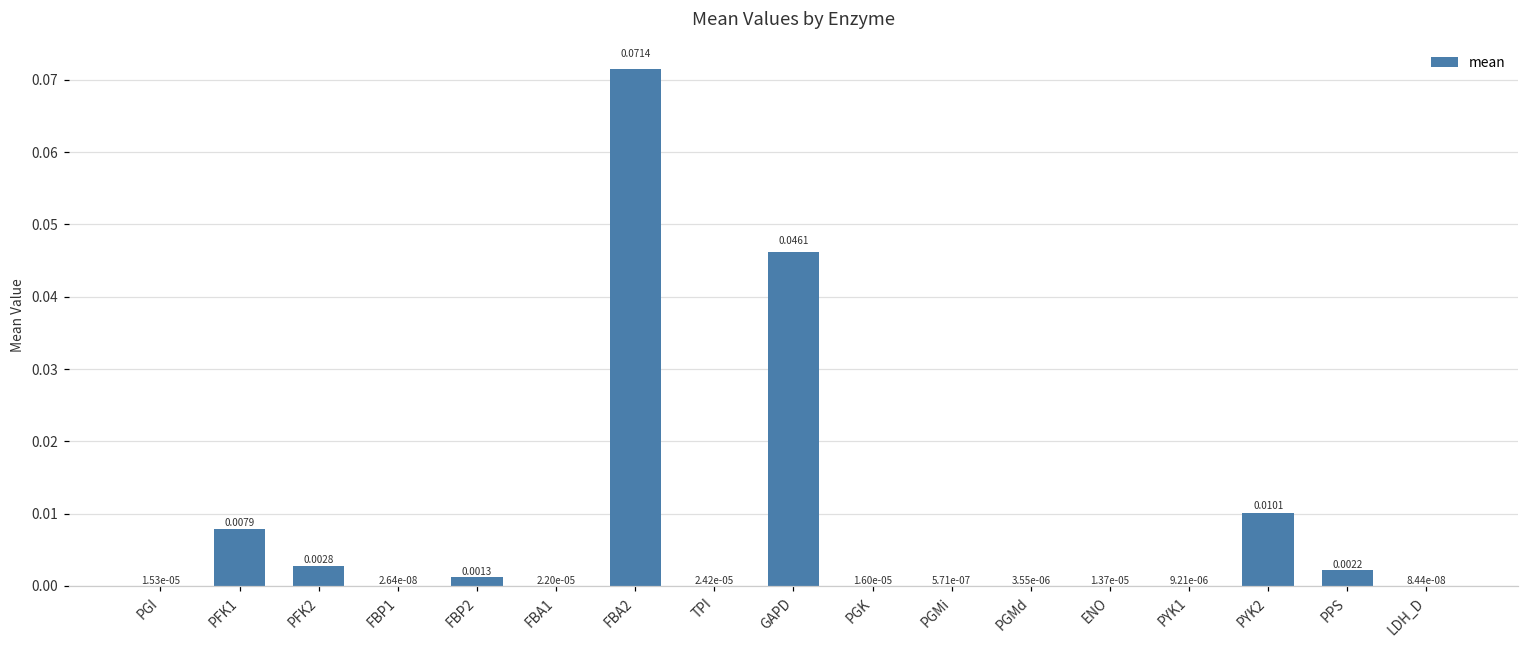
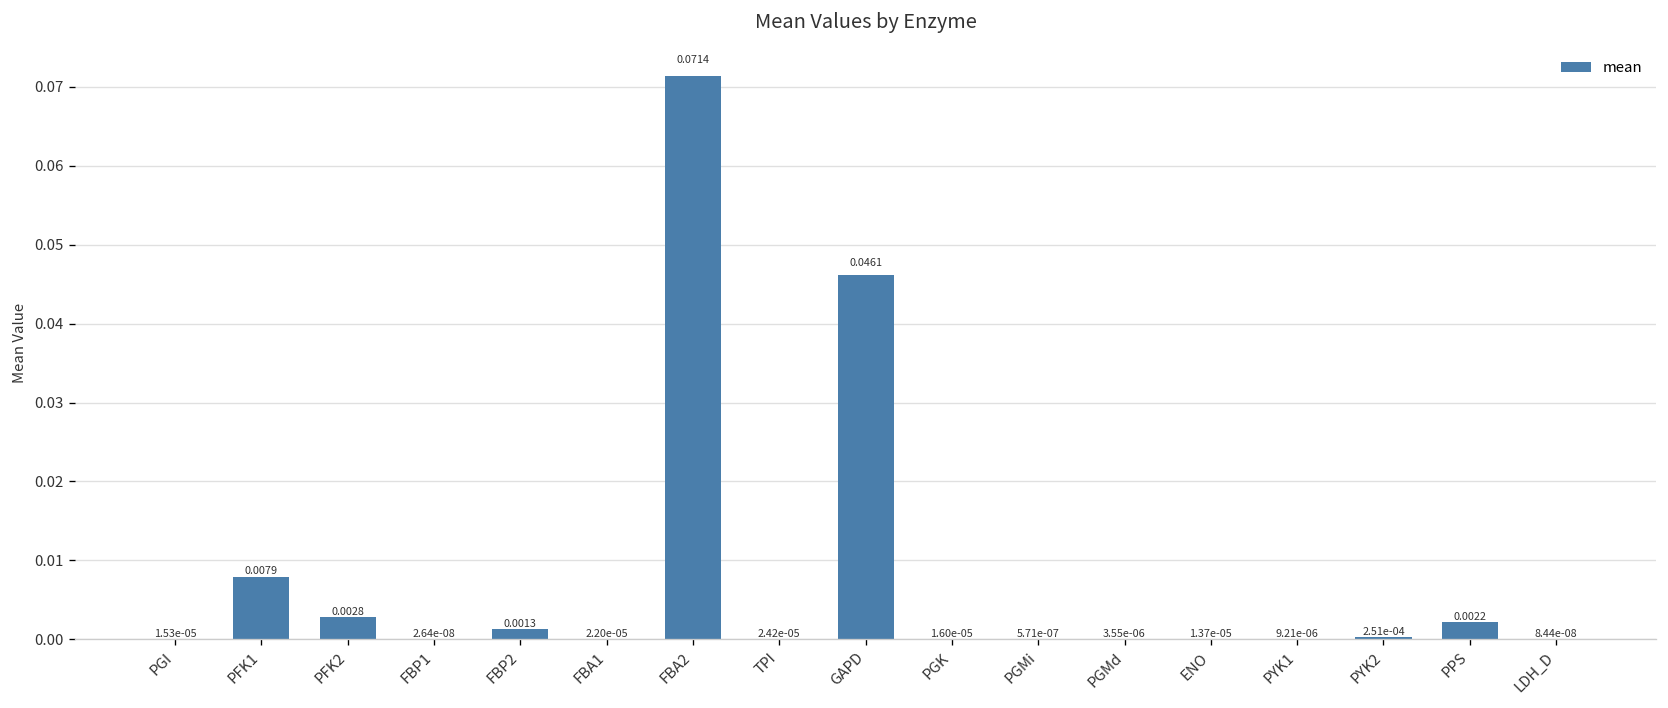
PYK2: 0.0101 -> 2.51e-04
